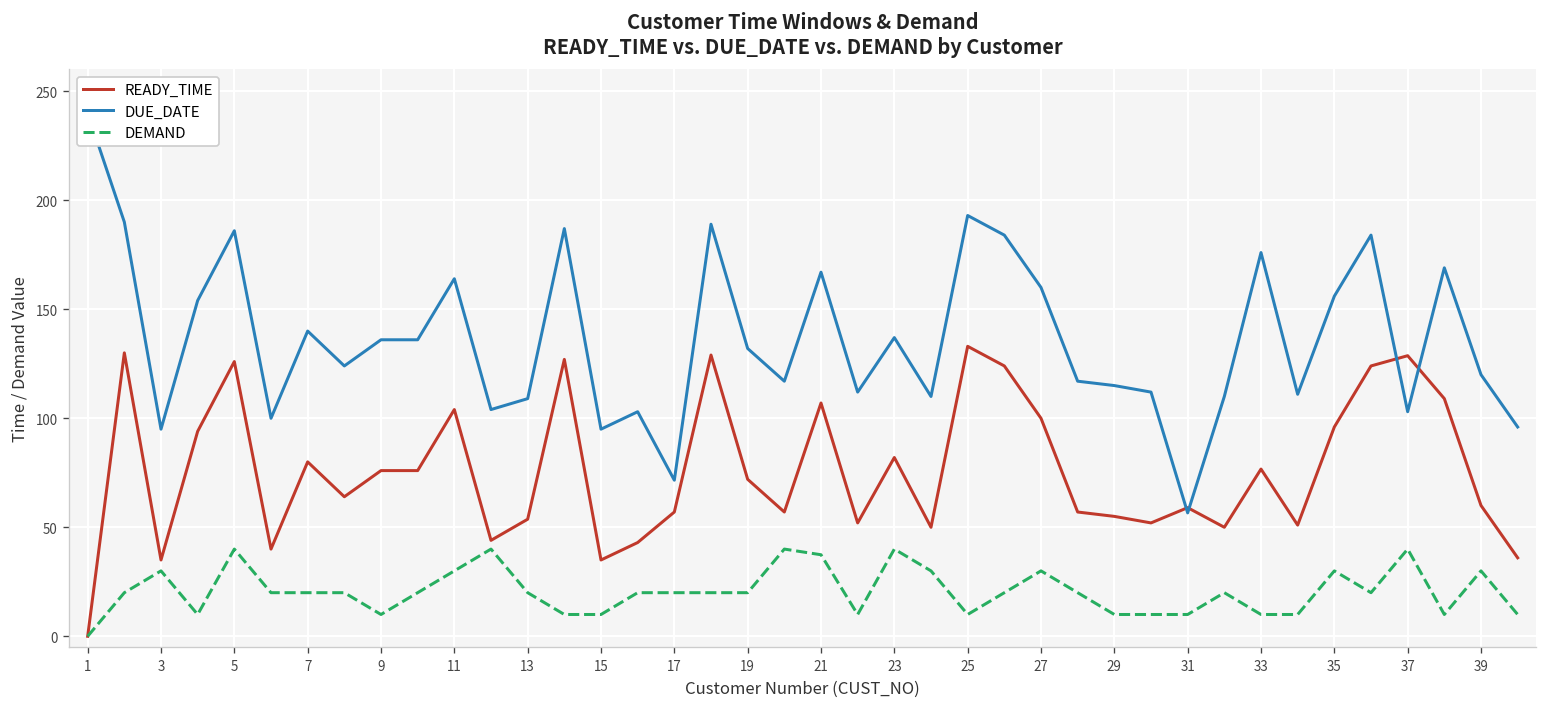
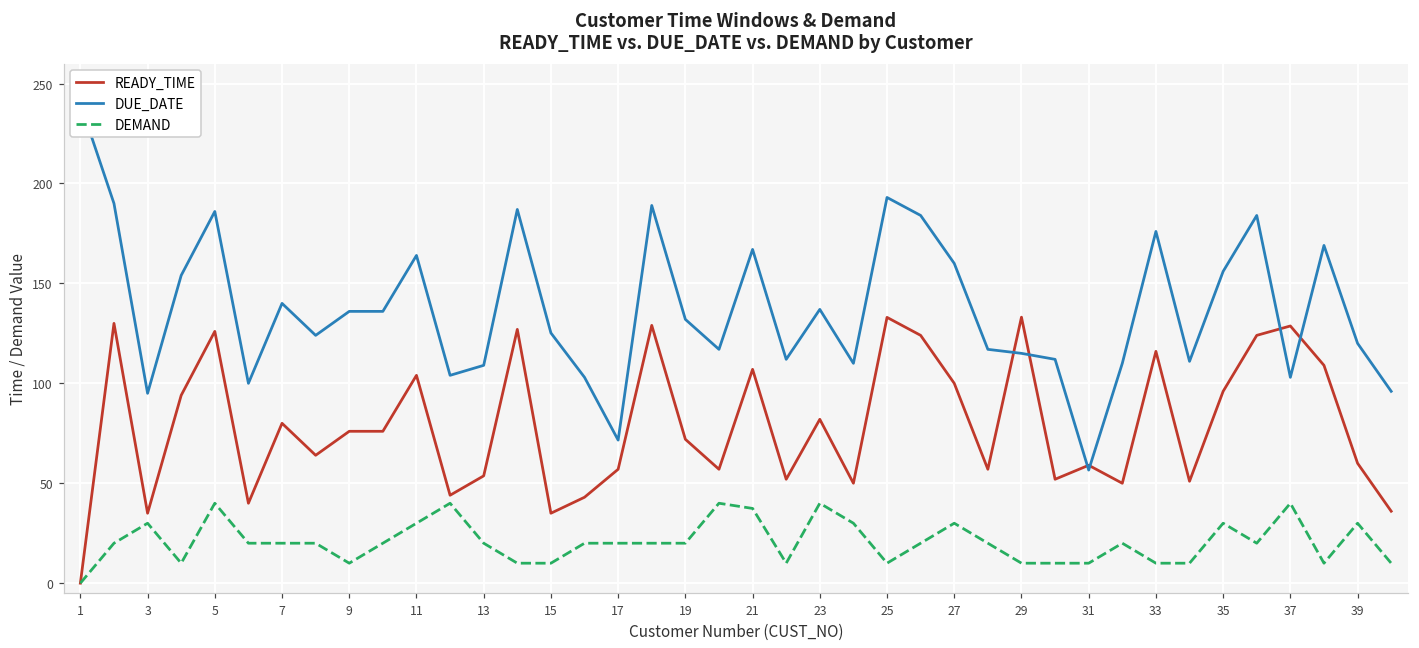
DUE_DATE, 15: 95 -> 125
READY_TIME, 29: 55 -> 133
READY_TIME, 33: 77 -> 116
